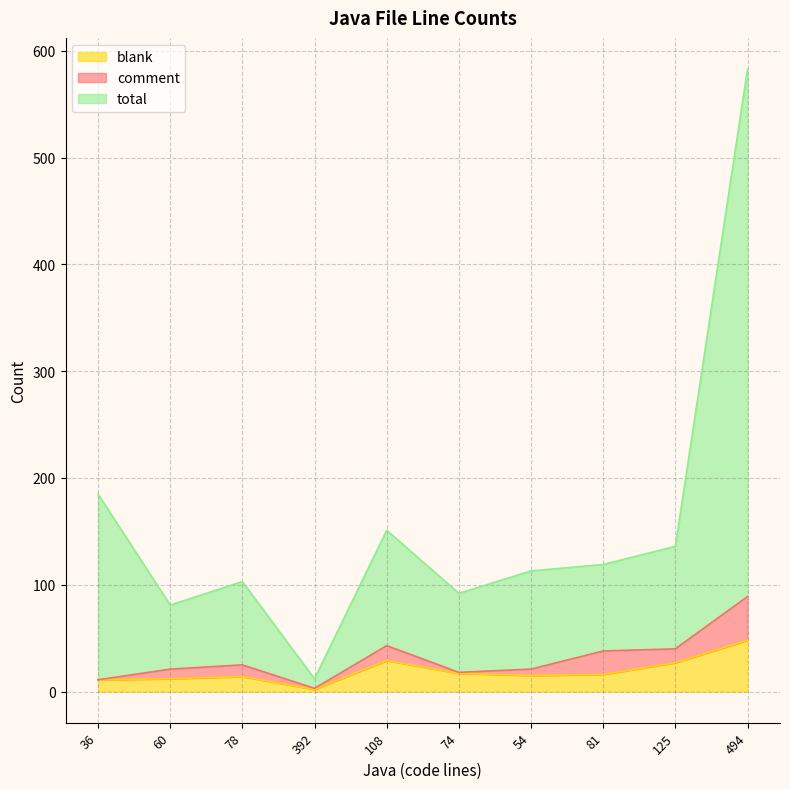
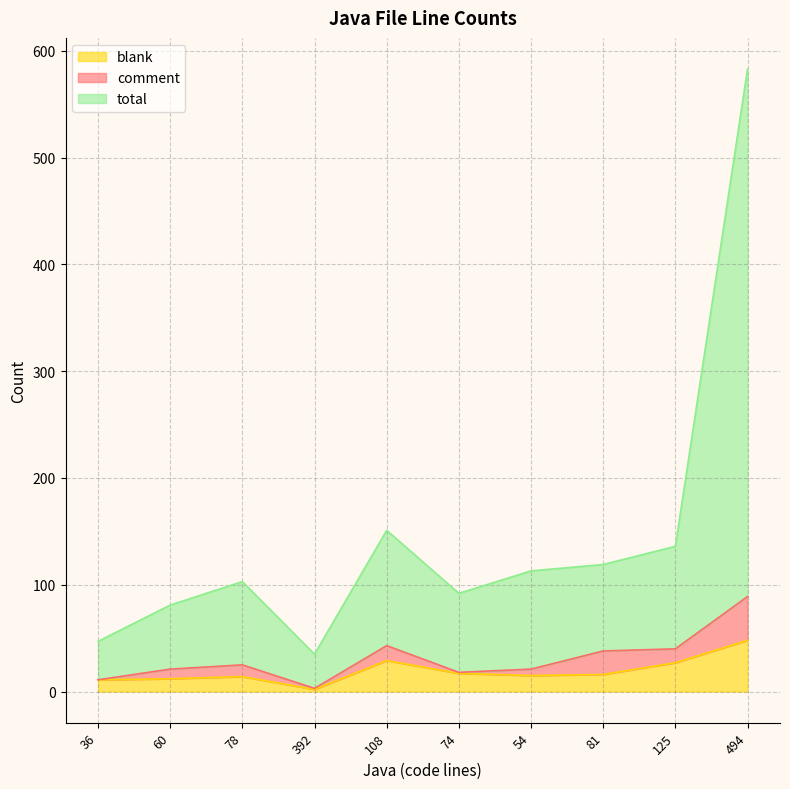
total, 36: 185 -> 47
total, 392: 12 -> 35
